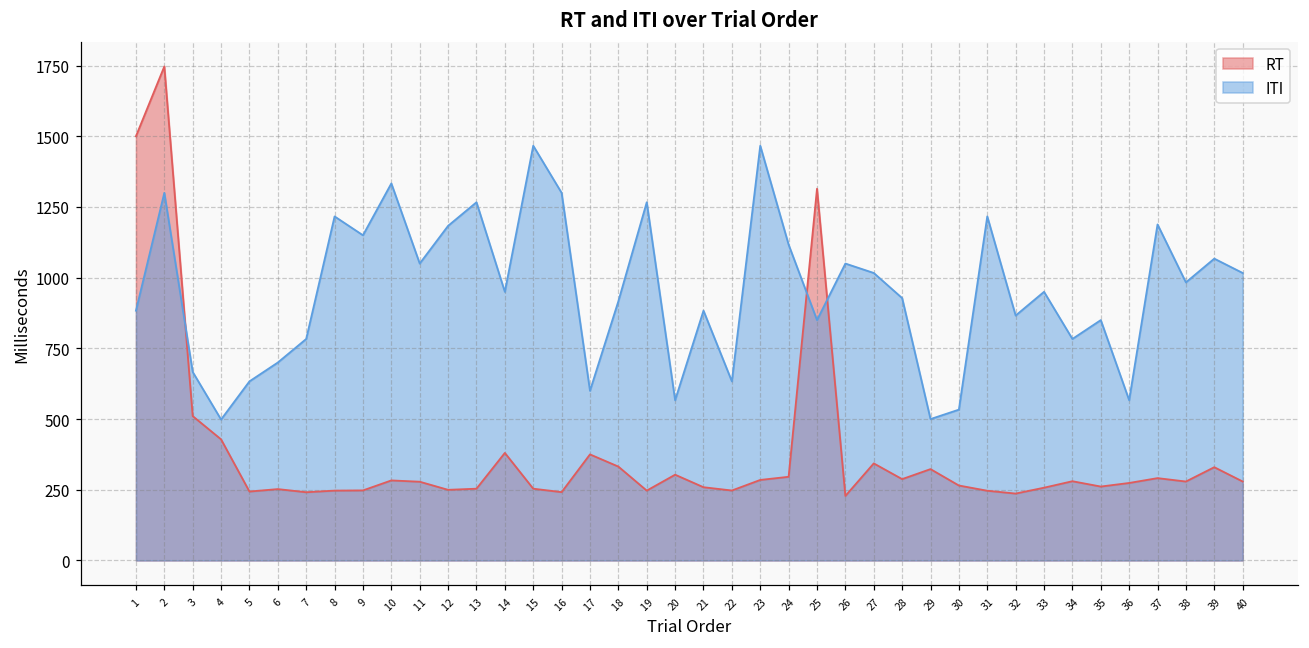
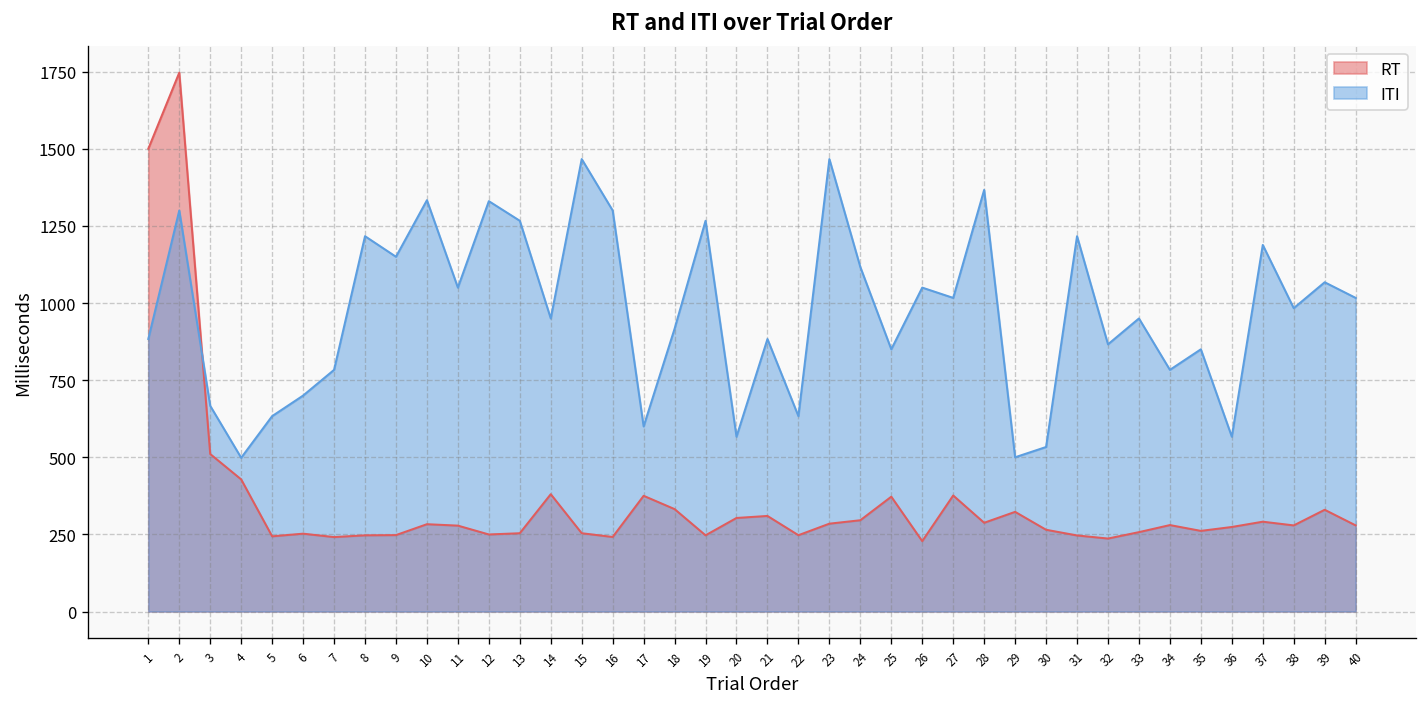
ITI, 12: 1180 -> 1330
RT, 21: 260 -> 310
RT, 25: 1310 -> 370
RT, 27: 340 -> 380
ITI, 28: 930 -> 1370
